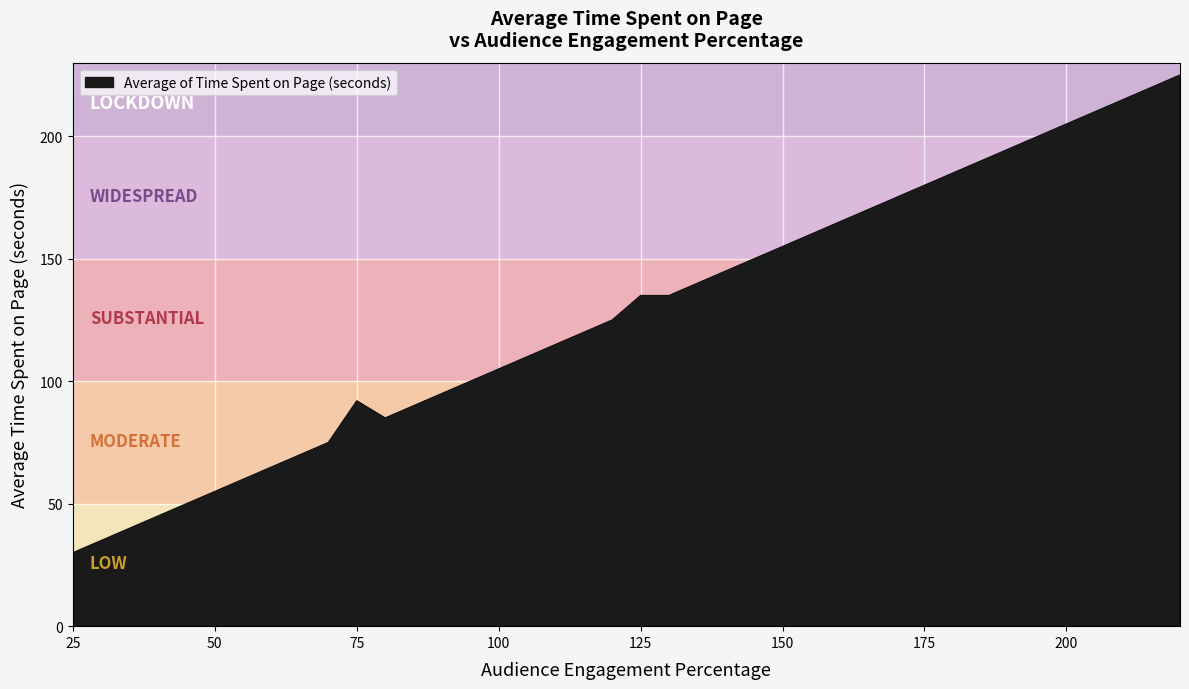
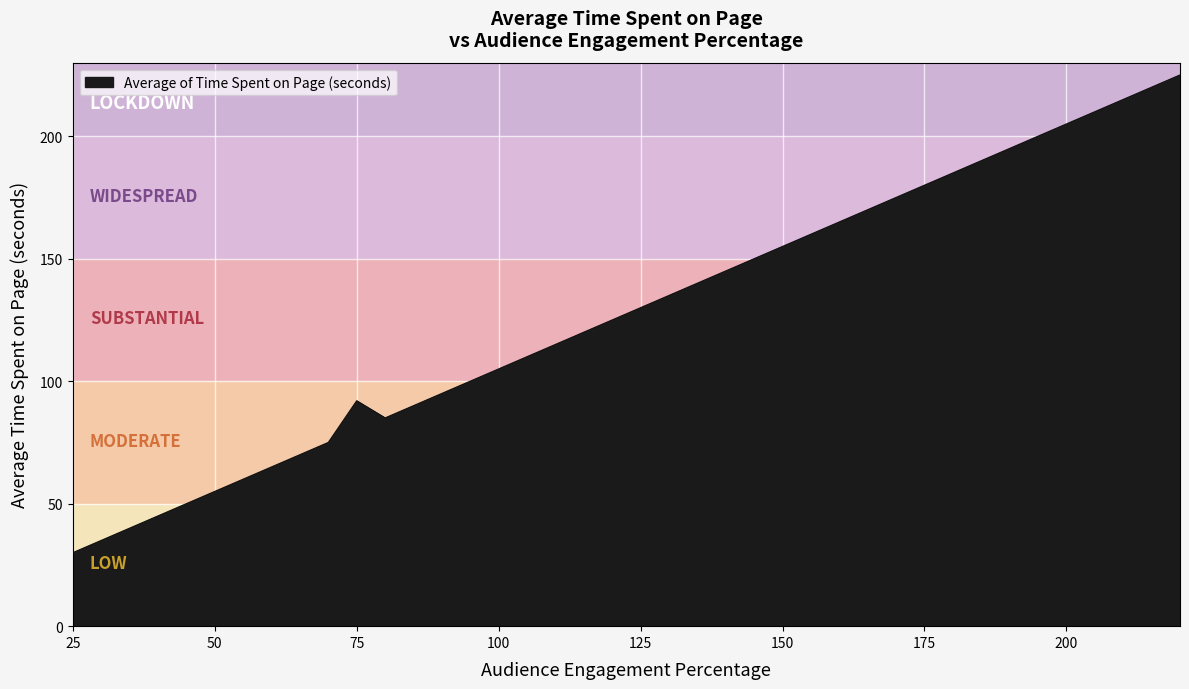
125: 135 -> 130
